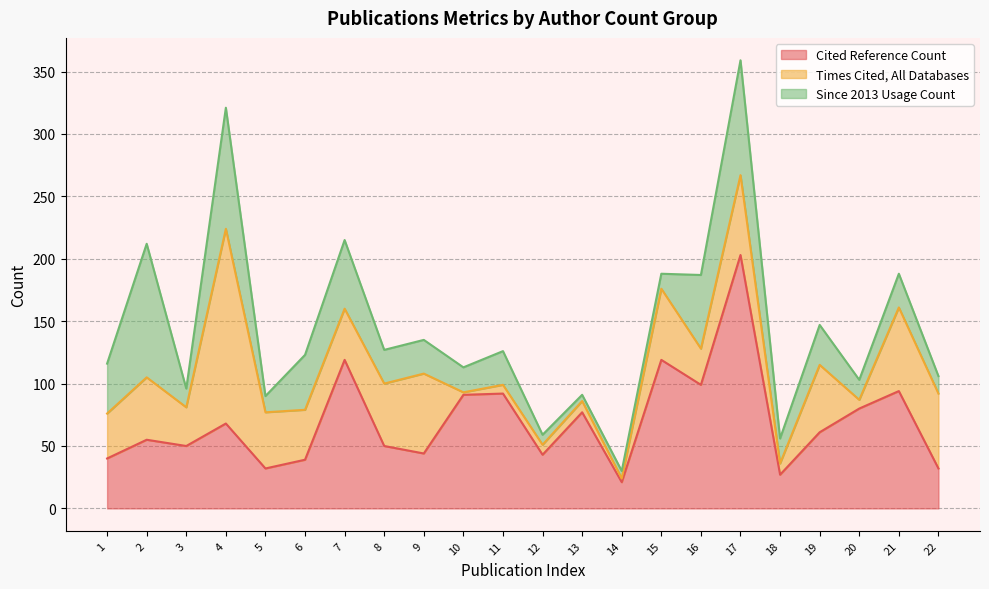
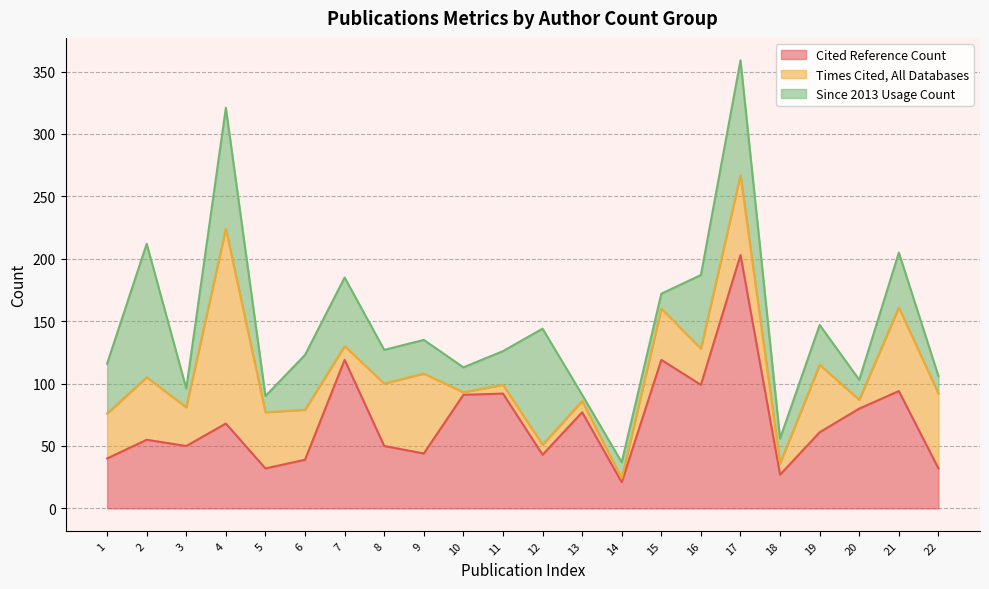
Times Cited, All Databases, 7: 41 -> 11
Since 2013 Usage Count, 12: 8 -> 93
Since 2013 Usage Count, 14: 6 -> 13
Times Cited, All Databases, 15: 57 -> 41
Since 2013 Usage Count, 21: 27 -> 44
